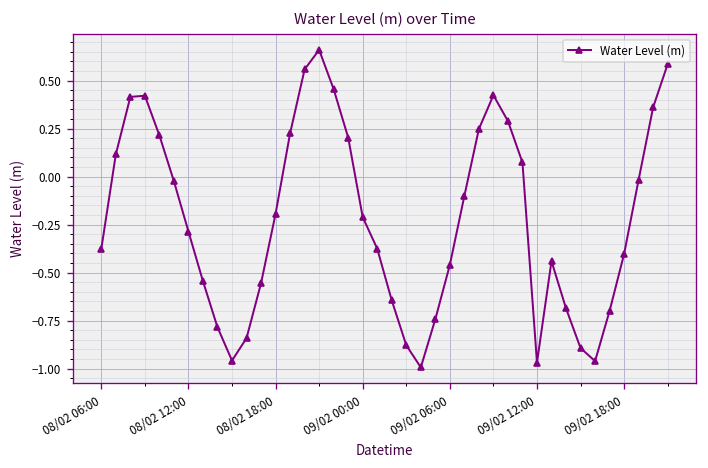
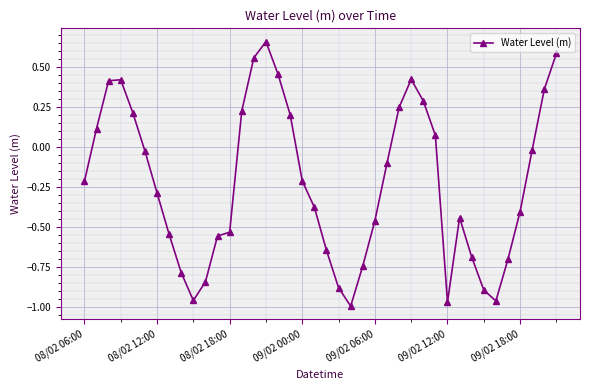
08/02 06:00: -0.38 -> -0.21
08/02 18:00: -0.19 -> -0.53
